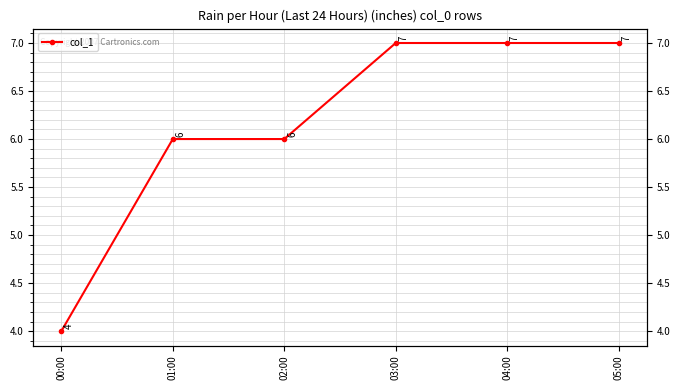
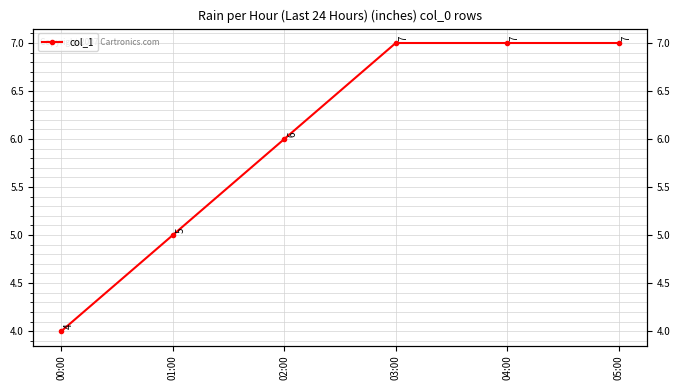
01:00: 6 -> 5
